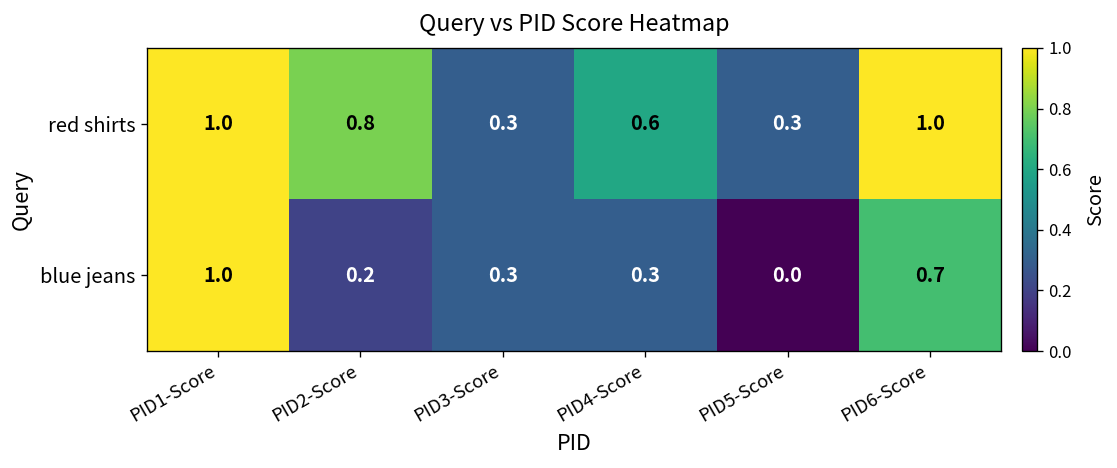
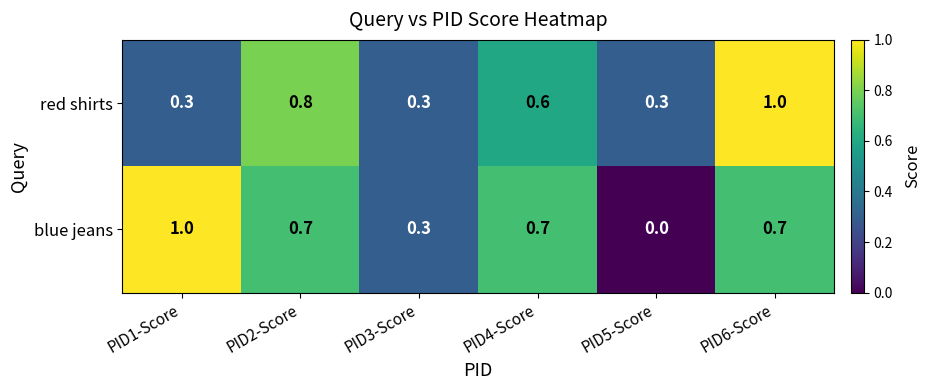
red shirts, PID1-Score: 1.0 -> 0.3
blue jeans, PID2-Score: 0.2 -> 0.7
blue jeans, PID4-Score: 0.3 -> 0.7
